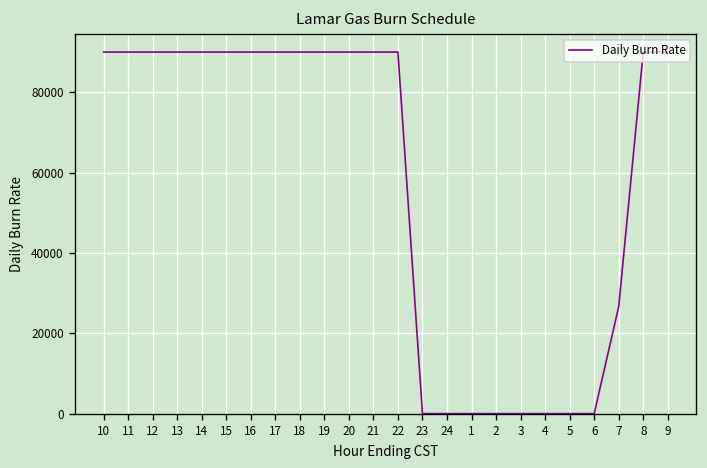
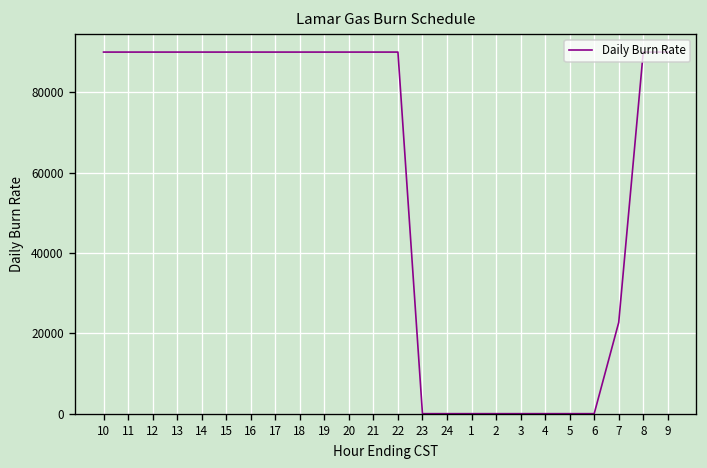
7: 27000 -> 23000
